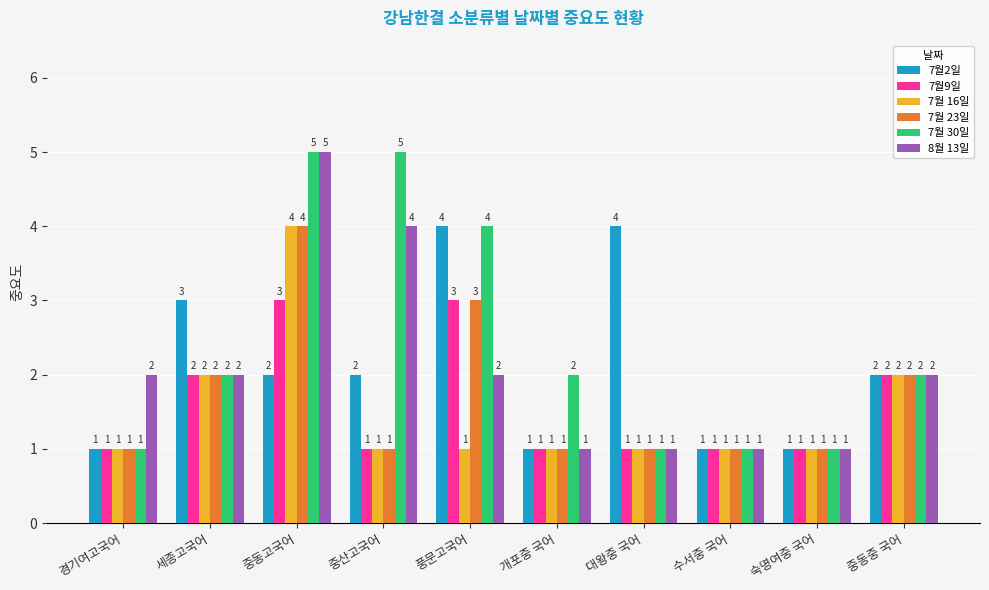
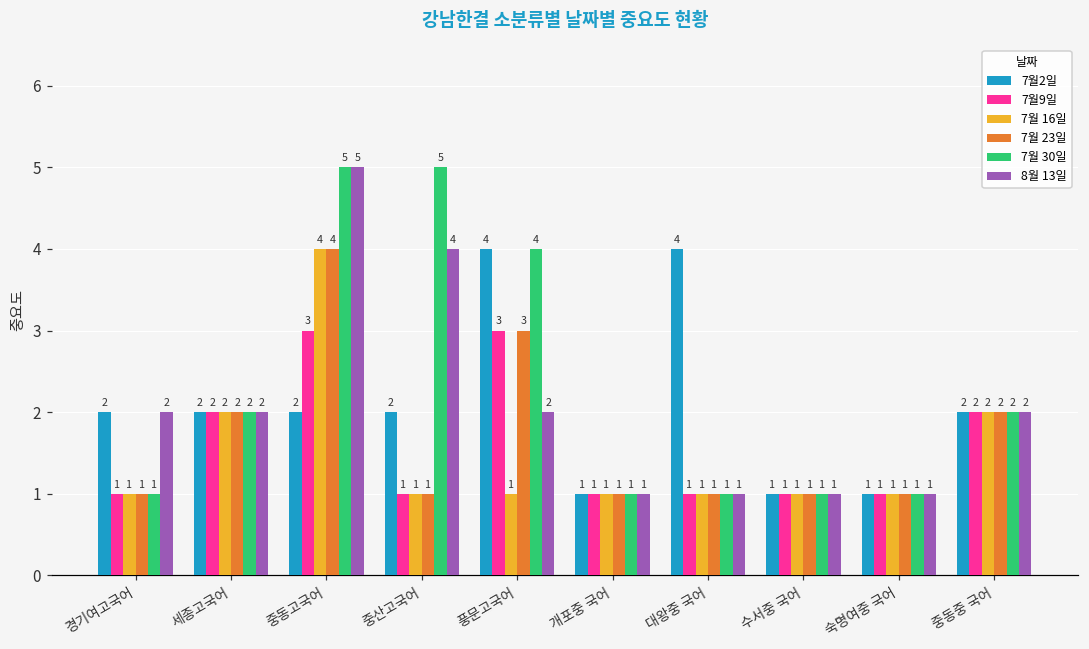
7월2일, 경기여고국어: 1 -> 2
7월2일, 세종고국어: 3 -> 2
7월 30일, 개포중 국어: 2 -> 1
